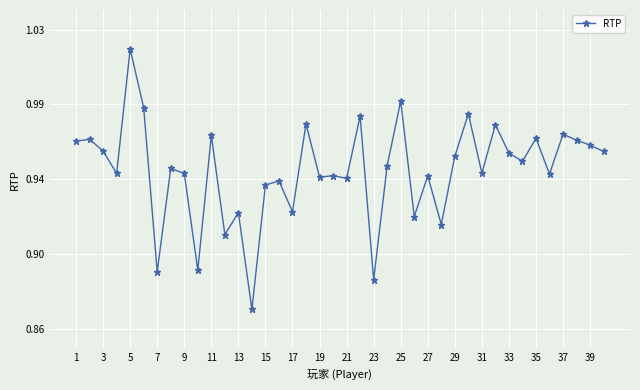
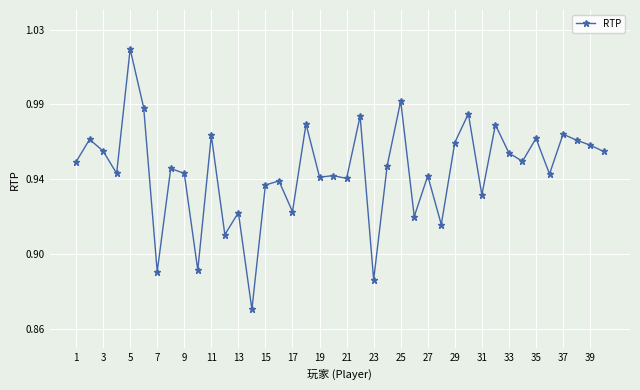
1: 0.966 -> 0.954
29: 0.957 -> 0.965
31: 0.948 -> 0.936
